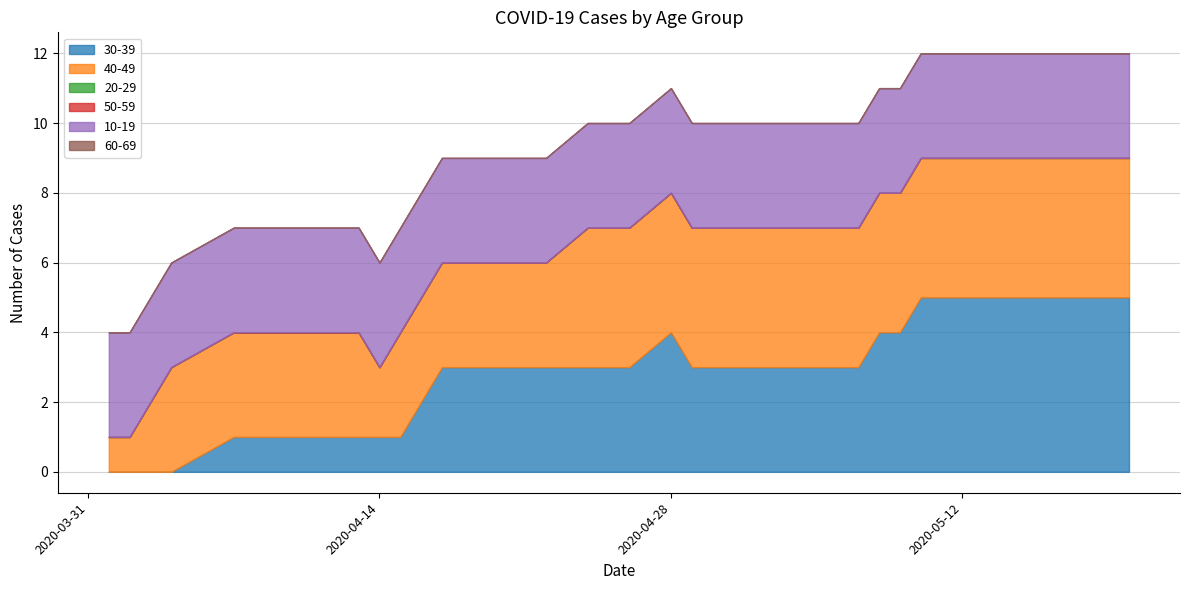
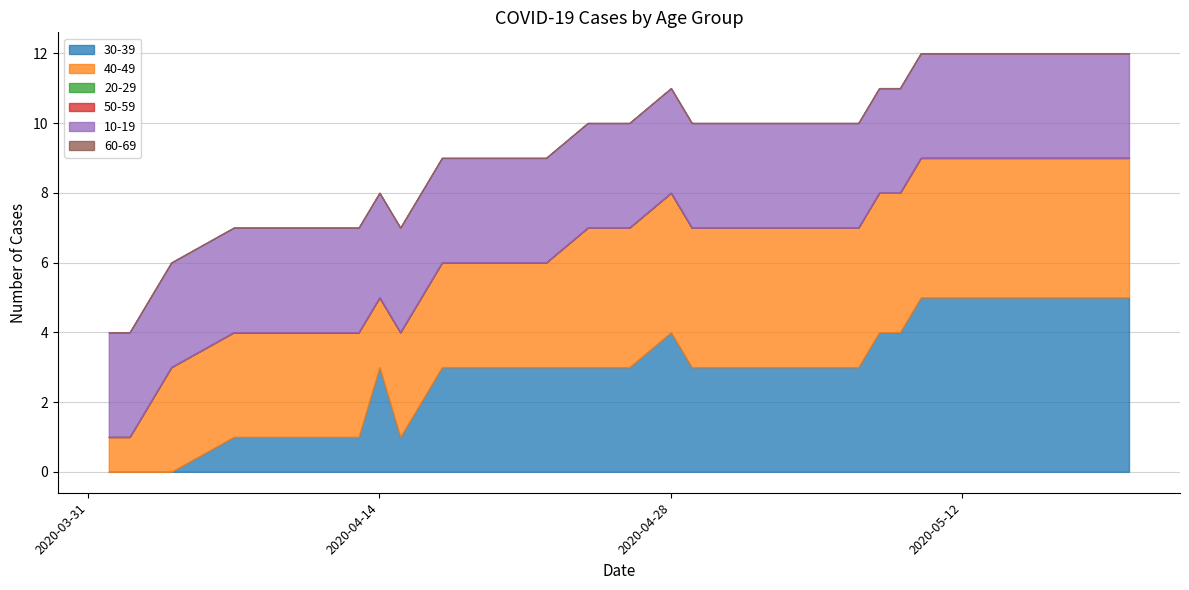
30-39, 2020-04-14: 1 -> 3
